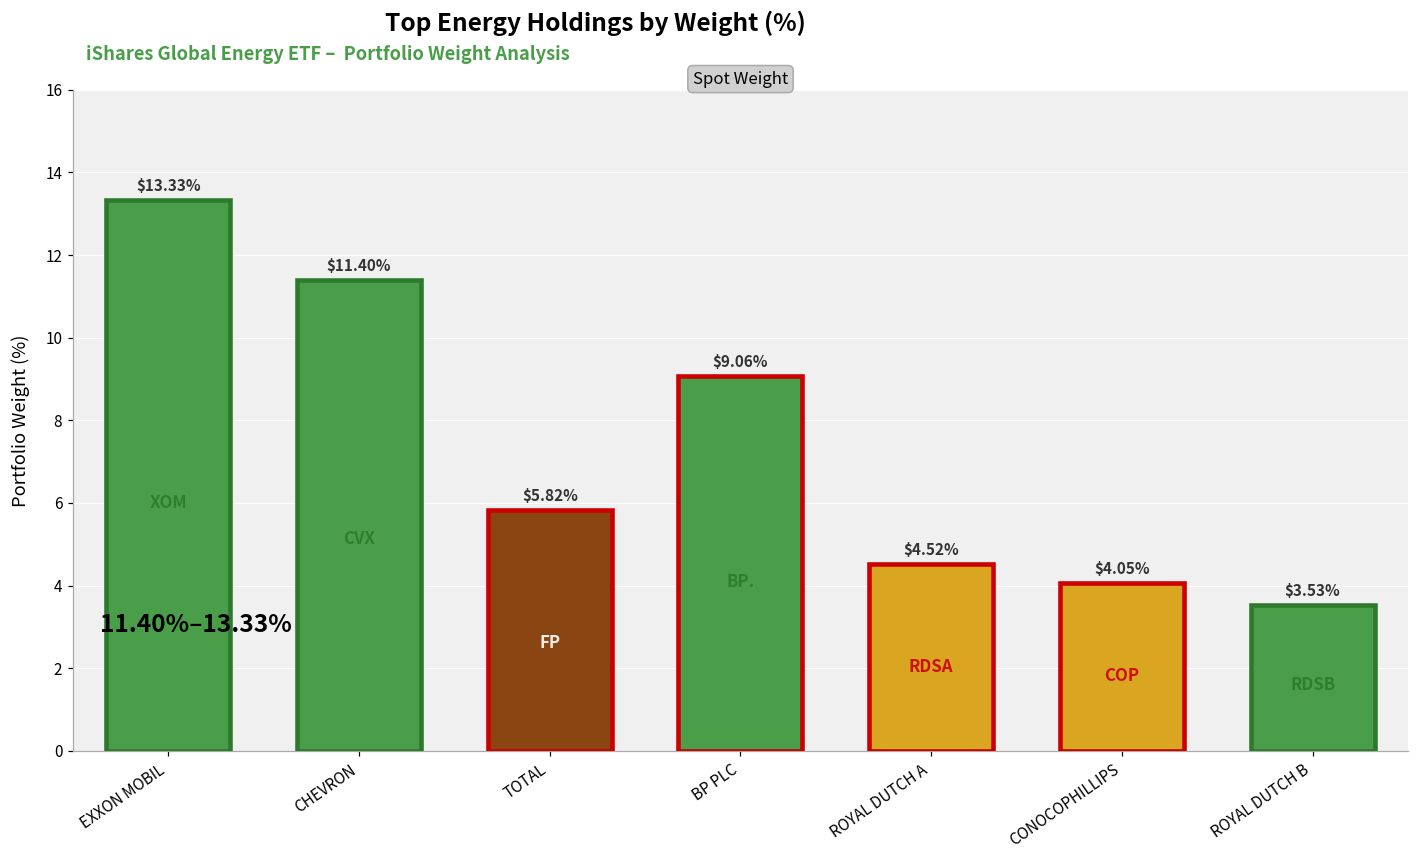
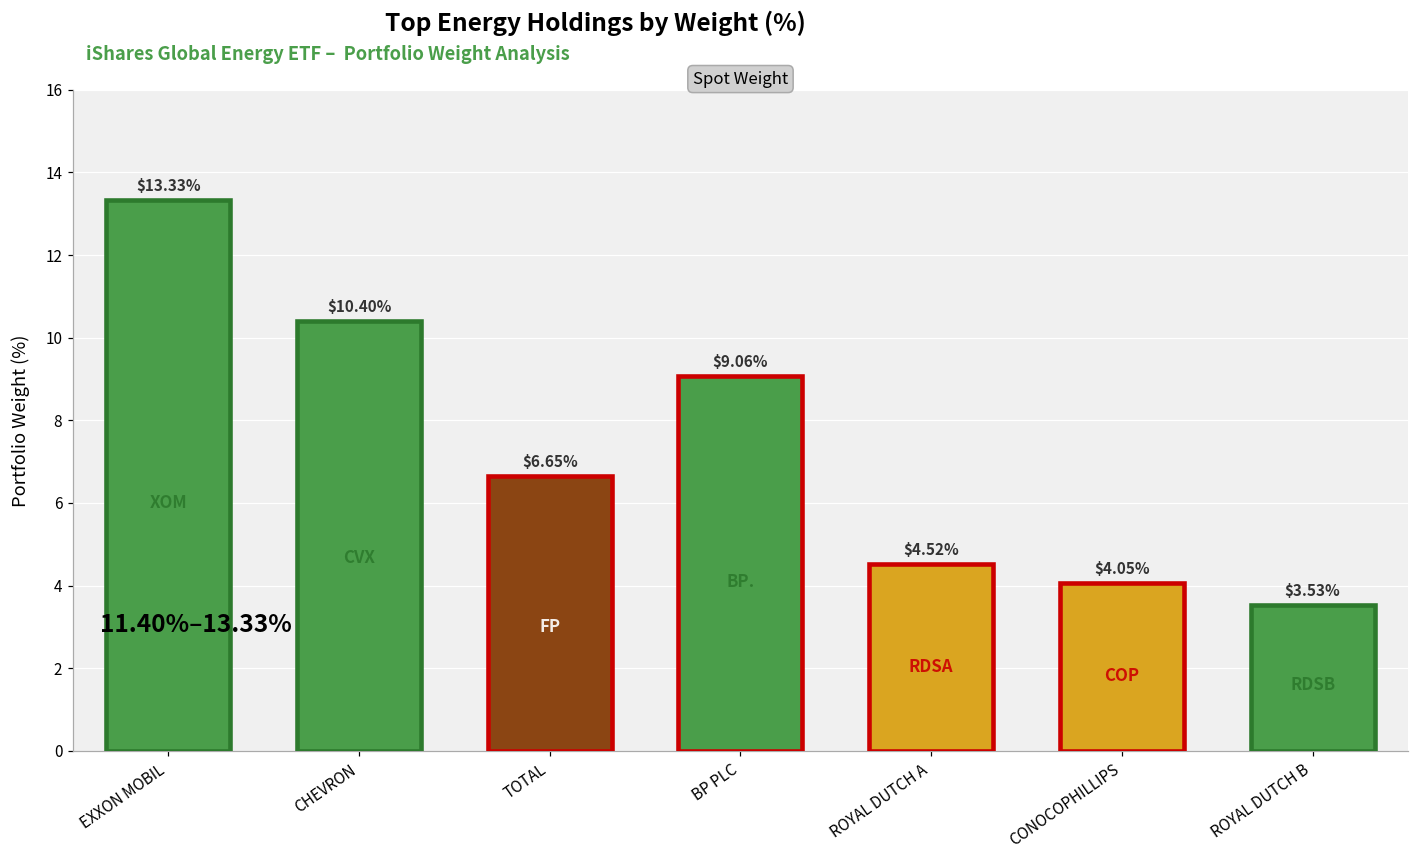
CHEVRON: $11.40% -> $10.40%
TOTAL: $5.82% -> $6.65%
